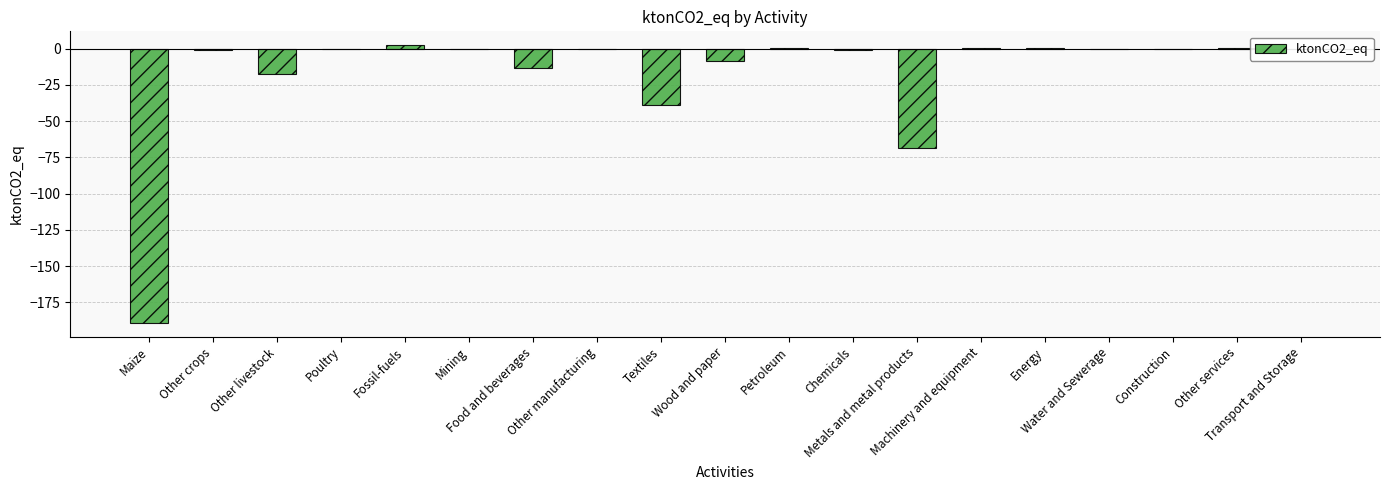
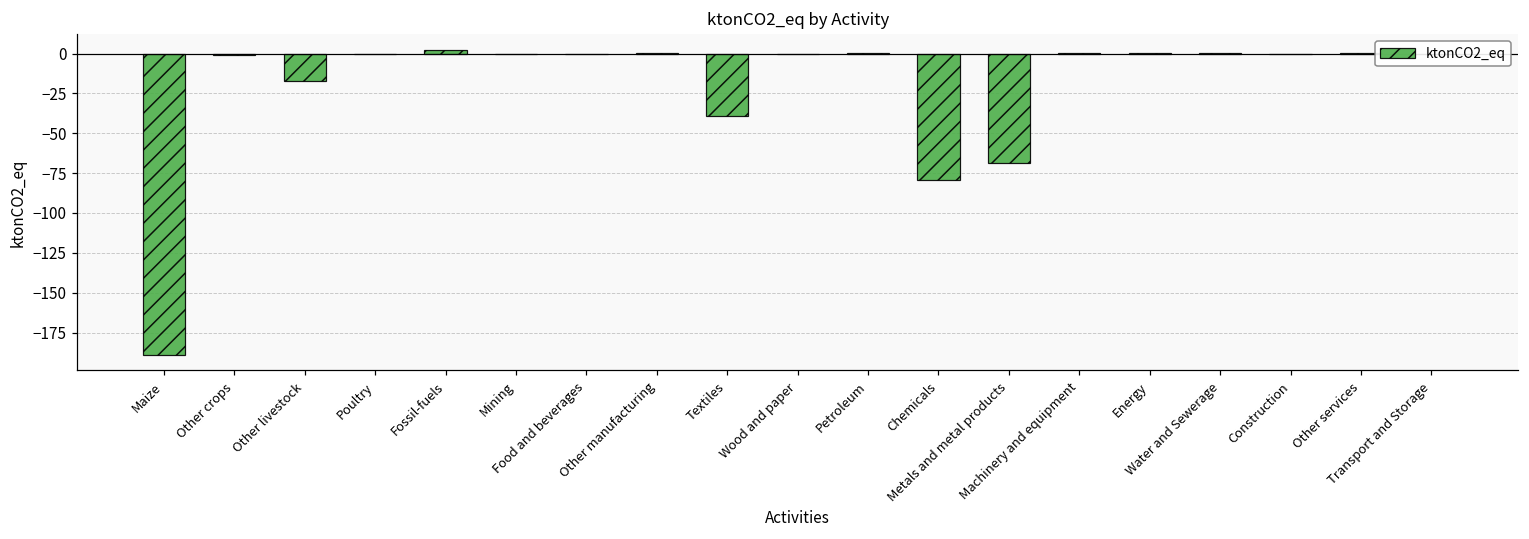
Food and beverages: -13 -> 0
Wood and paper: -9 -> 0
Chemicals: -1 -> -79
